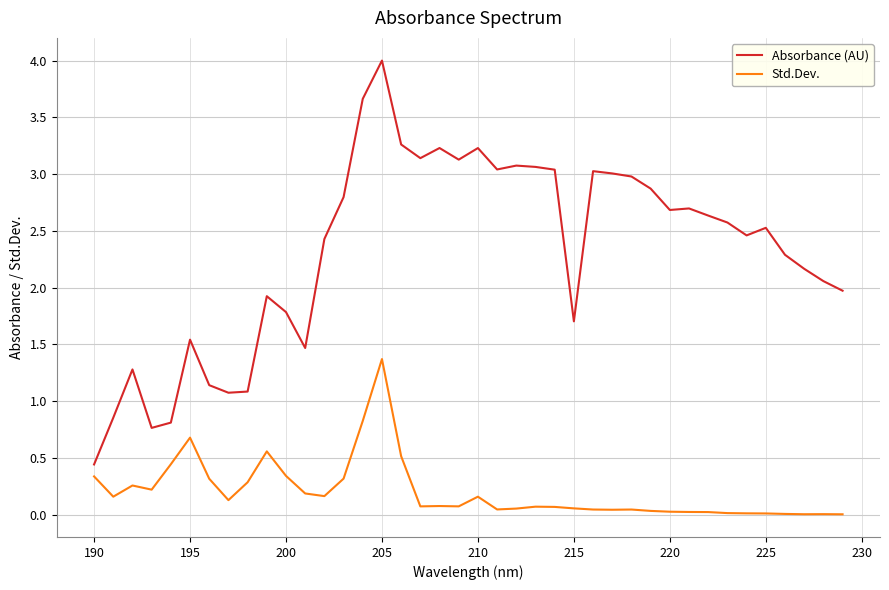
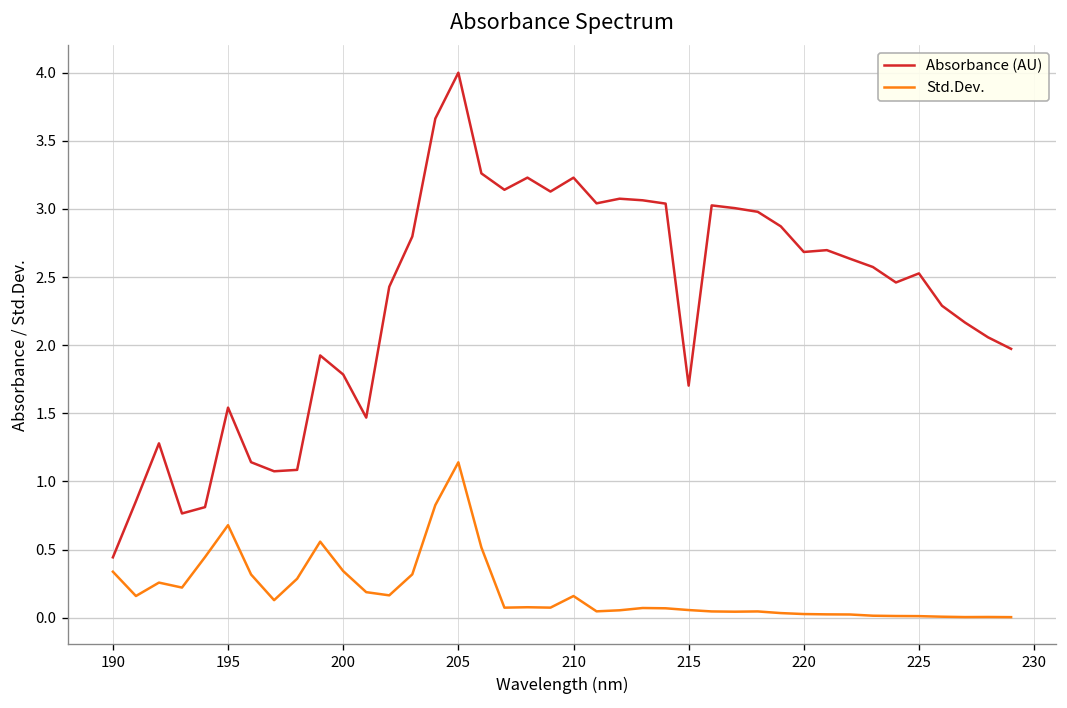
Std.Dev., 205: 1.37 -> 1.14
